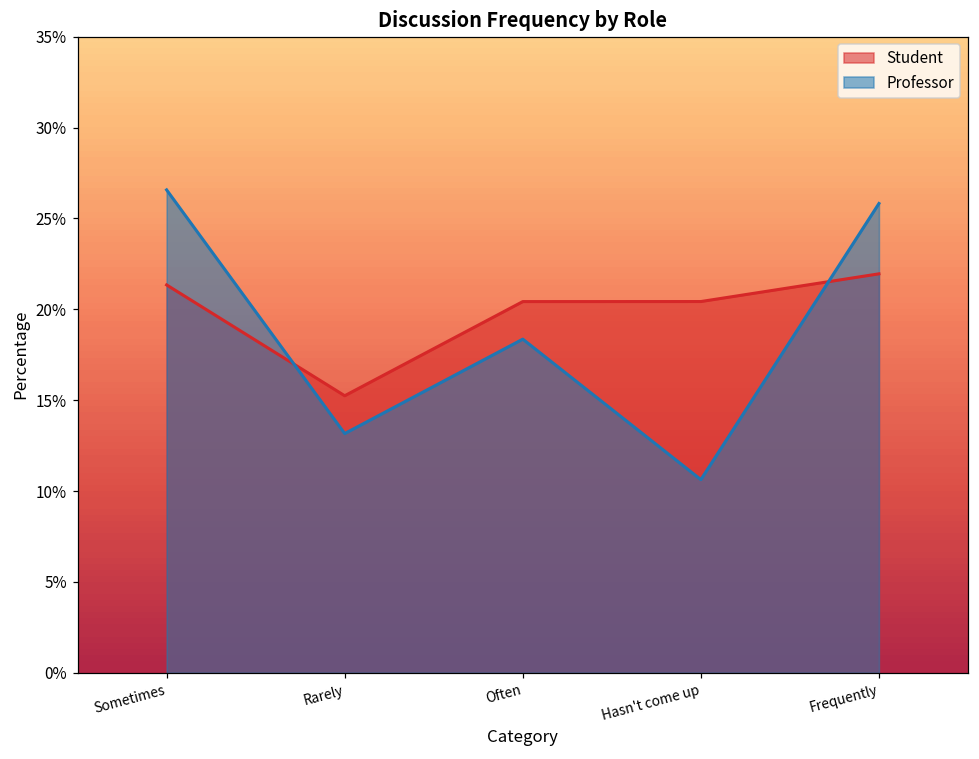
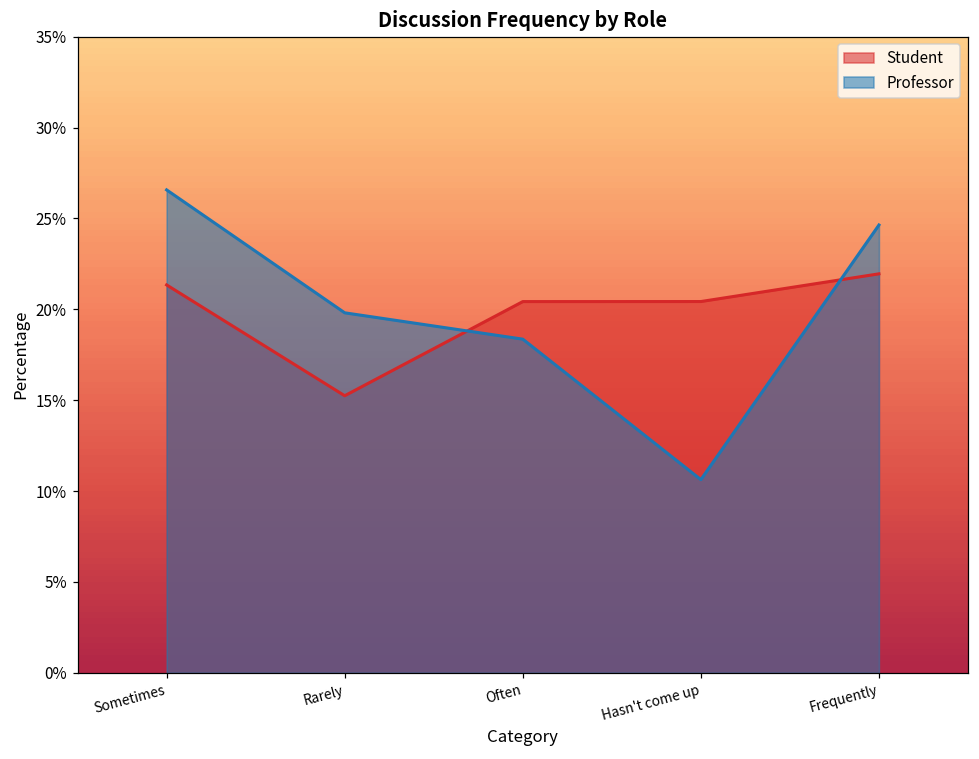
Professor, Rarely: 13.2% -> 19.8%
Professor, Frequently: 25.8% -> 24.6%
